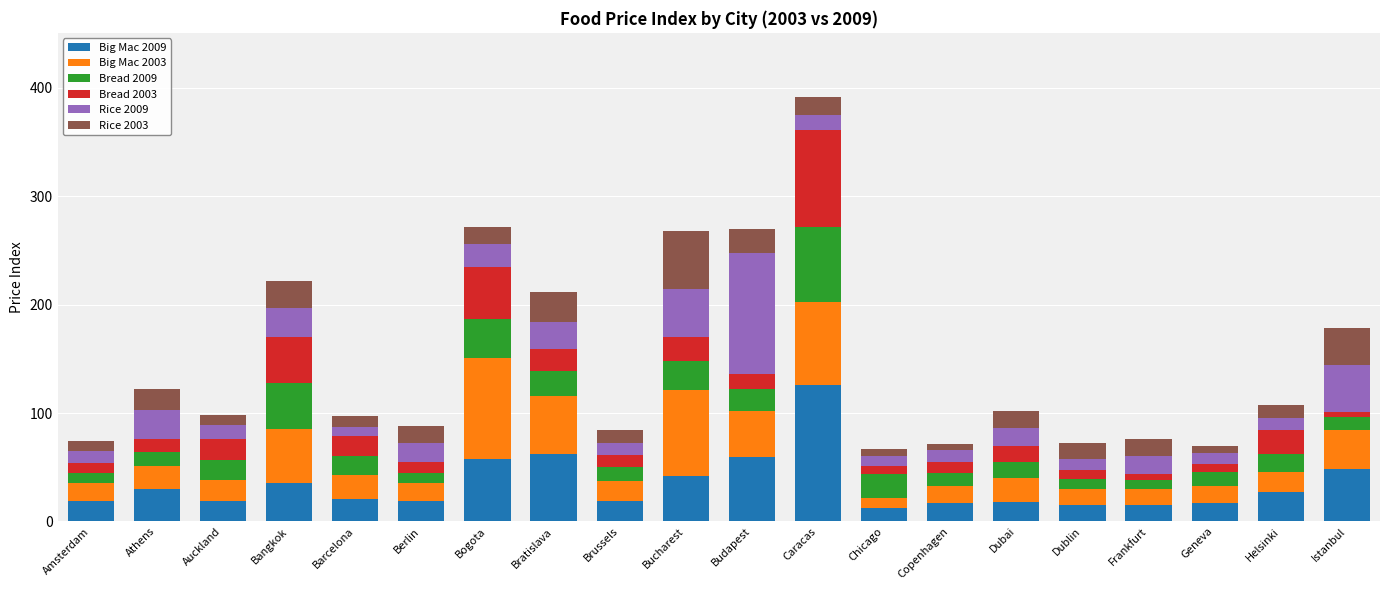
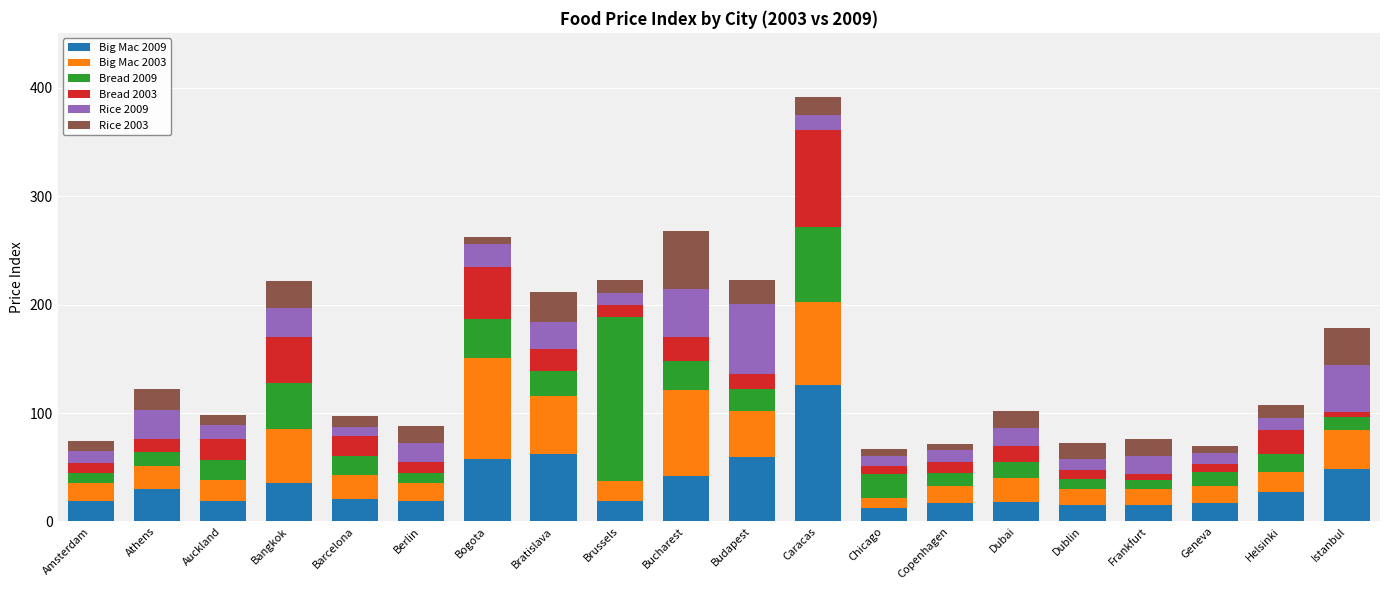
Rice 2003, Bogota: 16 -> 6
Bread 2009, Brussels: 13 -> 152
Rice 2009, Budapest: 112 -> 65
